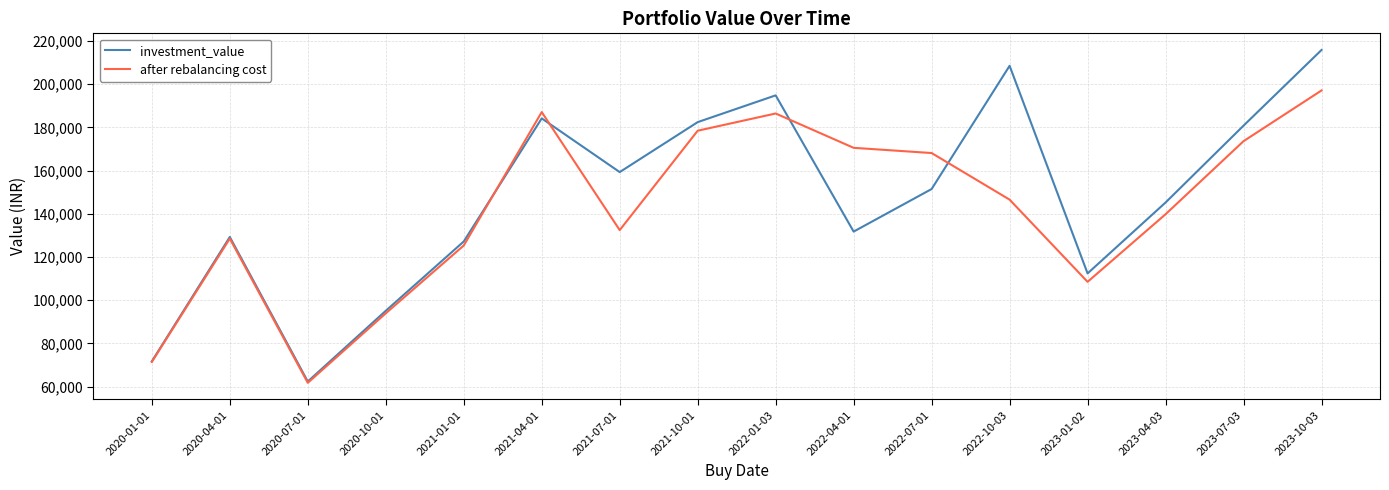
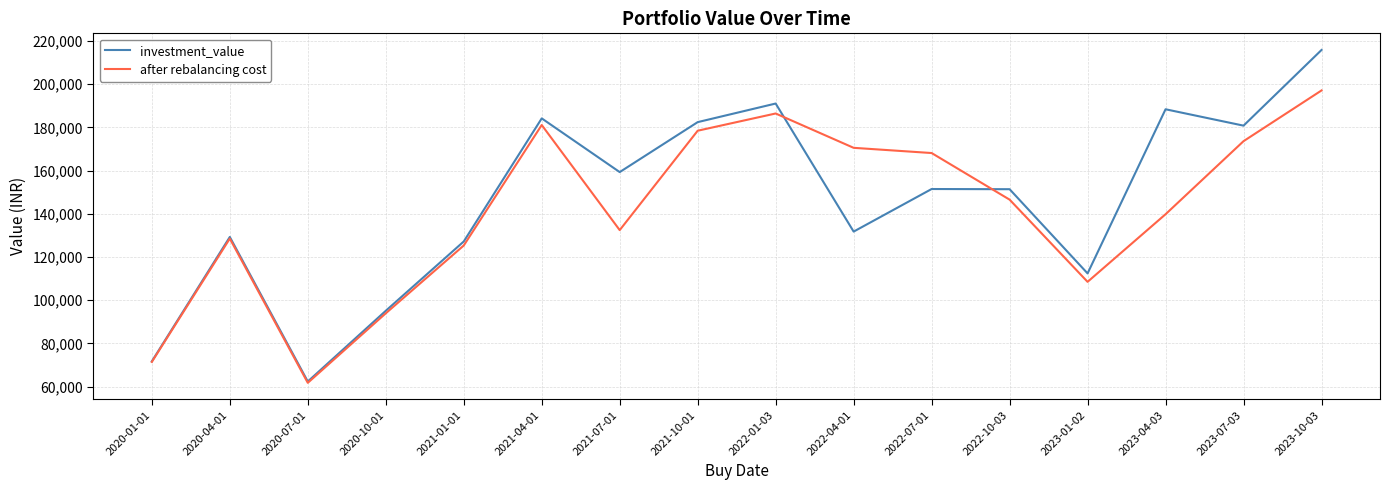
after rebalancing cost, 2021-04-01: 187,000 -> 181,000
investment_value, 2022-01-03: 195,000 -> 191,000
investment_value, 2022-10-03: 208,000 -> 151,000
investment_value, 2023-04-03: 145,000 -> 188,000
